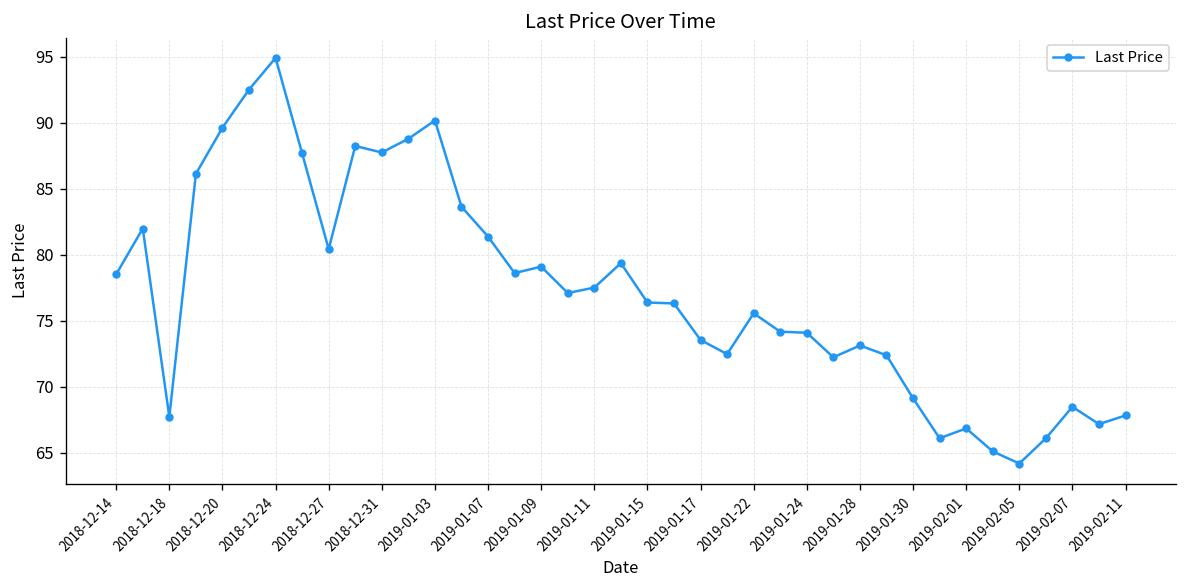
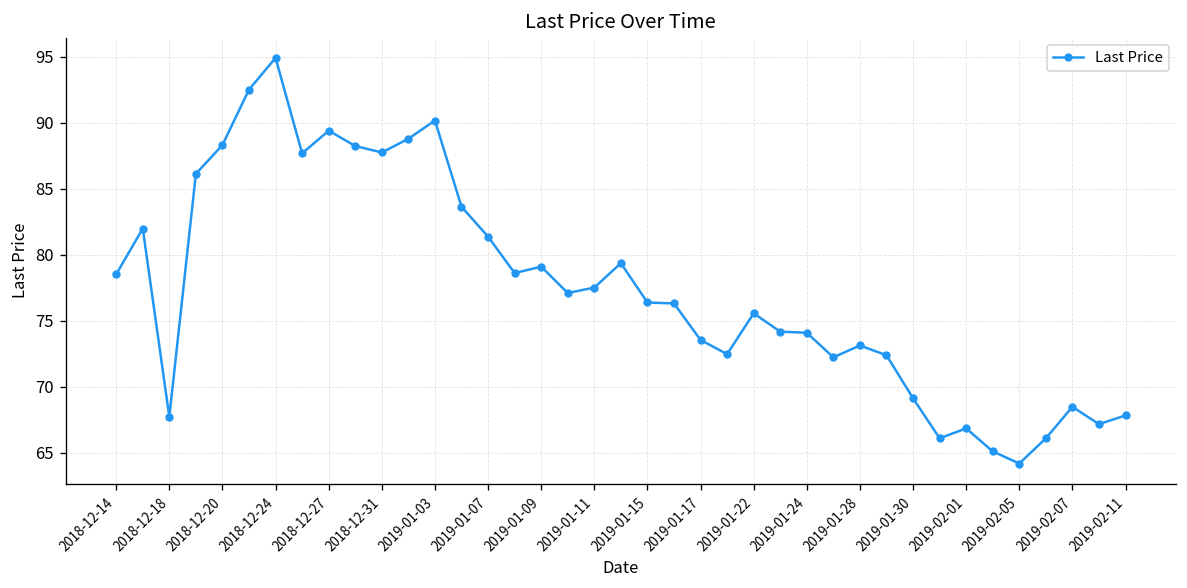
2018-12-20: 89.6 -> 88.3
2018-12-27: 80.4 -> 89.4
